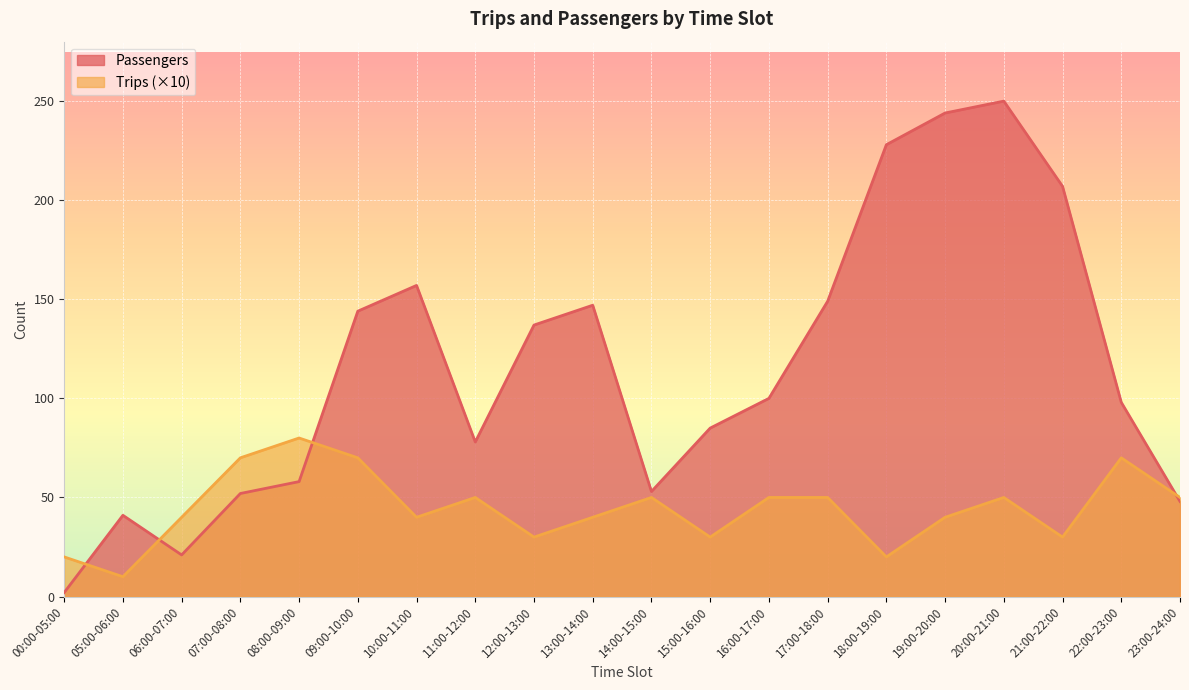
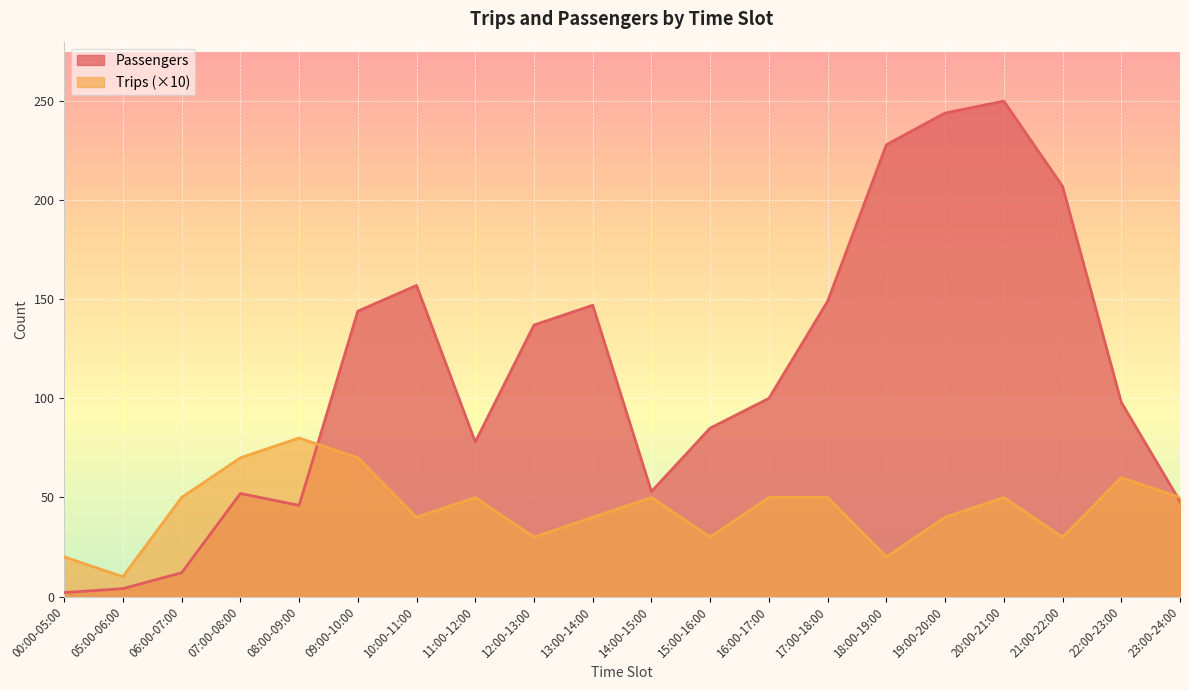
Passengers, 05:00-06:00: 41 -> 4
Passengers, 06:00-07:00: 21 -> 12
Trips (×10), 06:00-07:00: 40 -> 50
Passengers, 08:00-09:00: 58 -> 46
Trips (×10), 22:00-23:00: 70 -> 60
